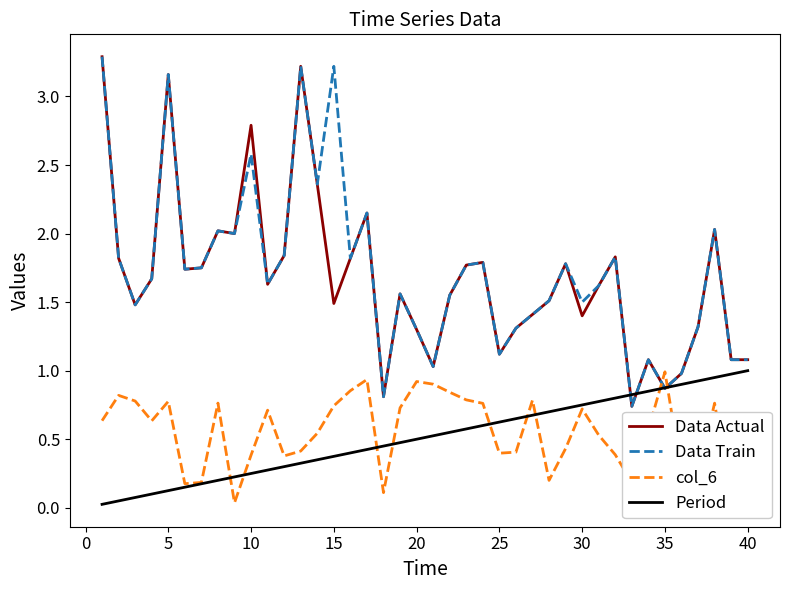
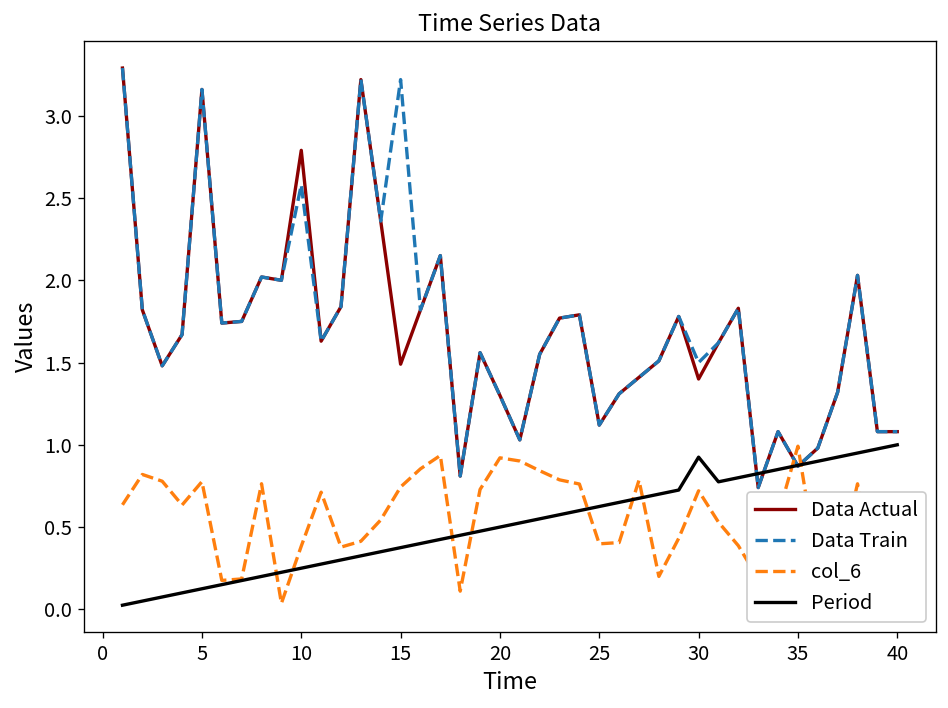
Period, 30: 0.75 -> 0.93
